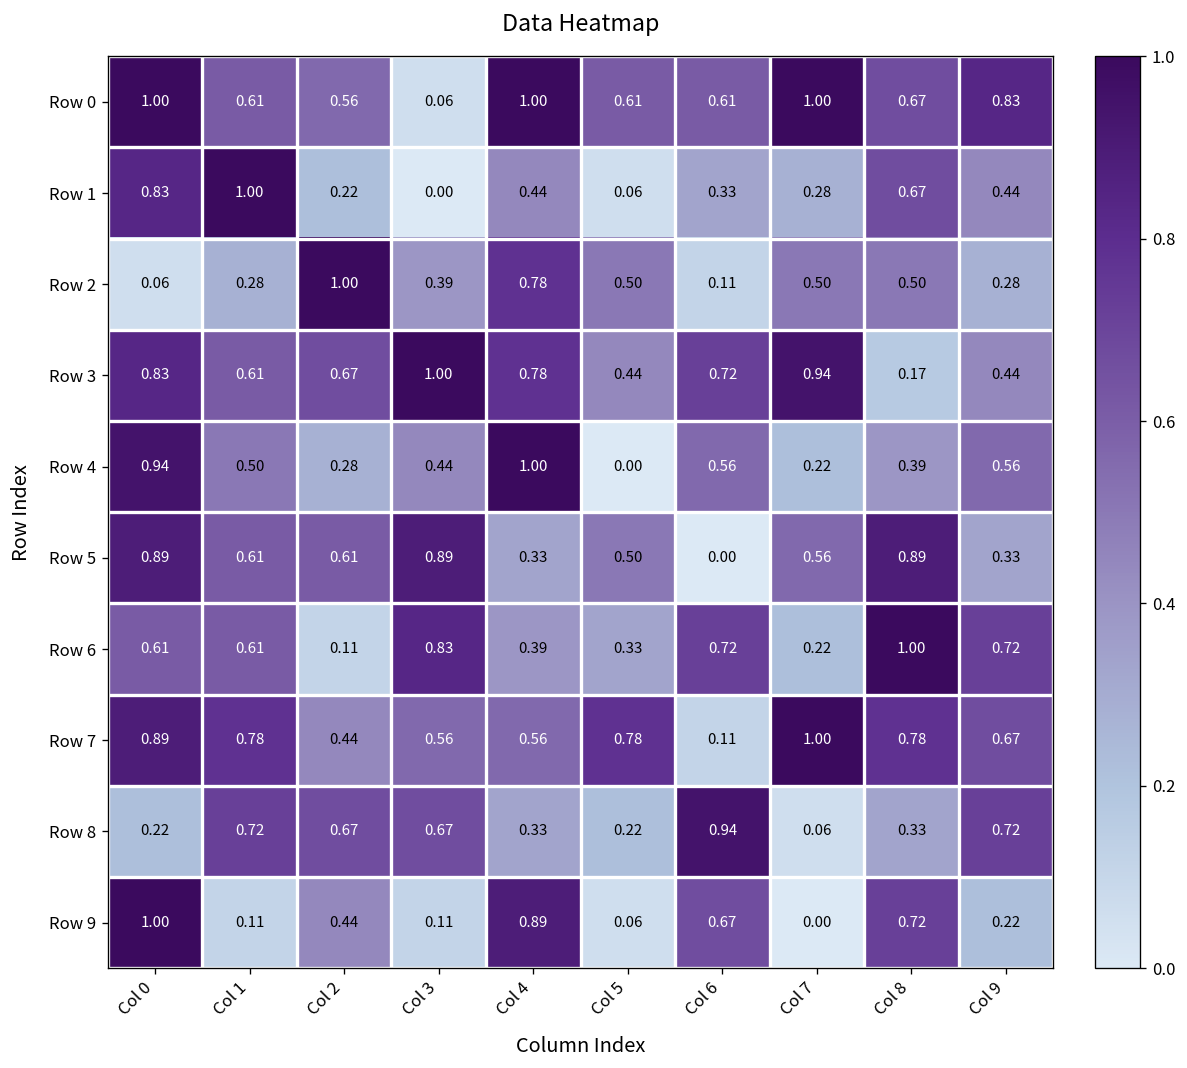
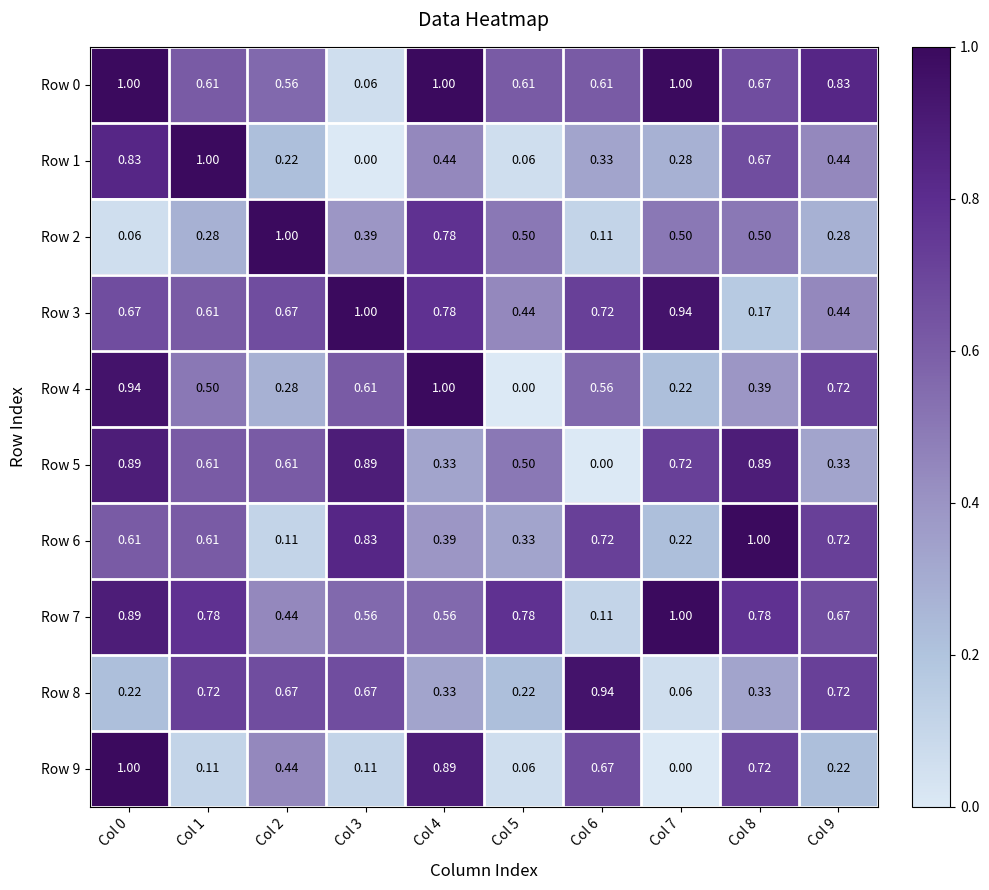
Row 3, Col 0: 0.83 -> 0.67
Row 4, Col 3: 0.44 -> 0.61
Row 4, Col 9: 0.56 -> 0.72
Row 5, Col 7: 0.56 -> 0.72
